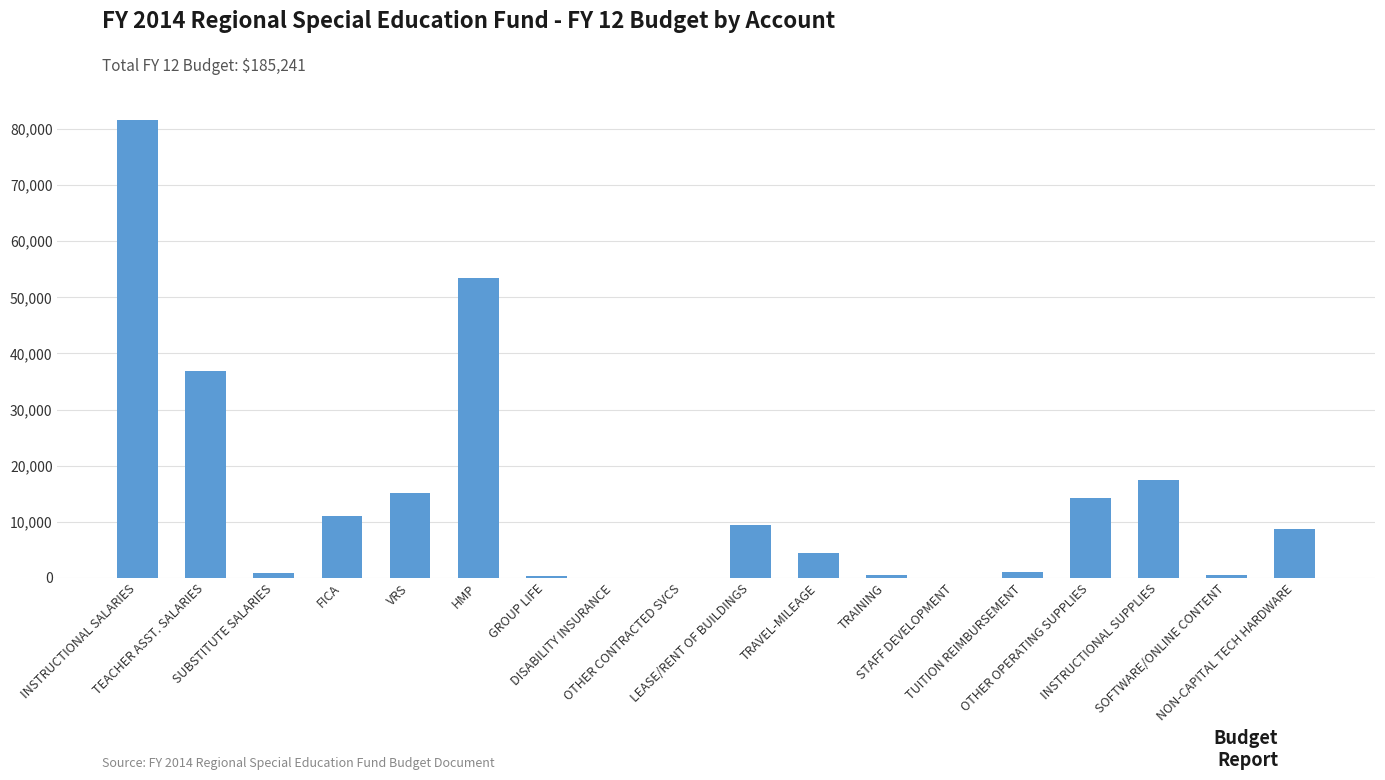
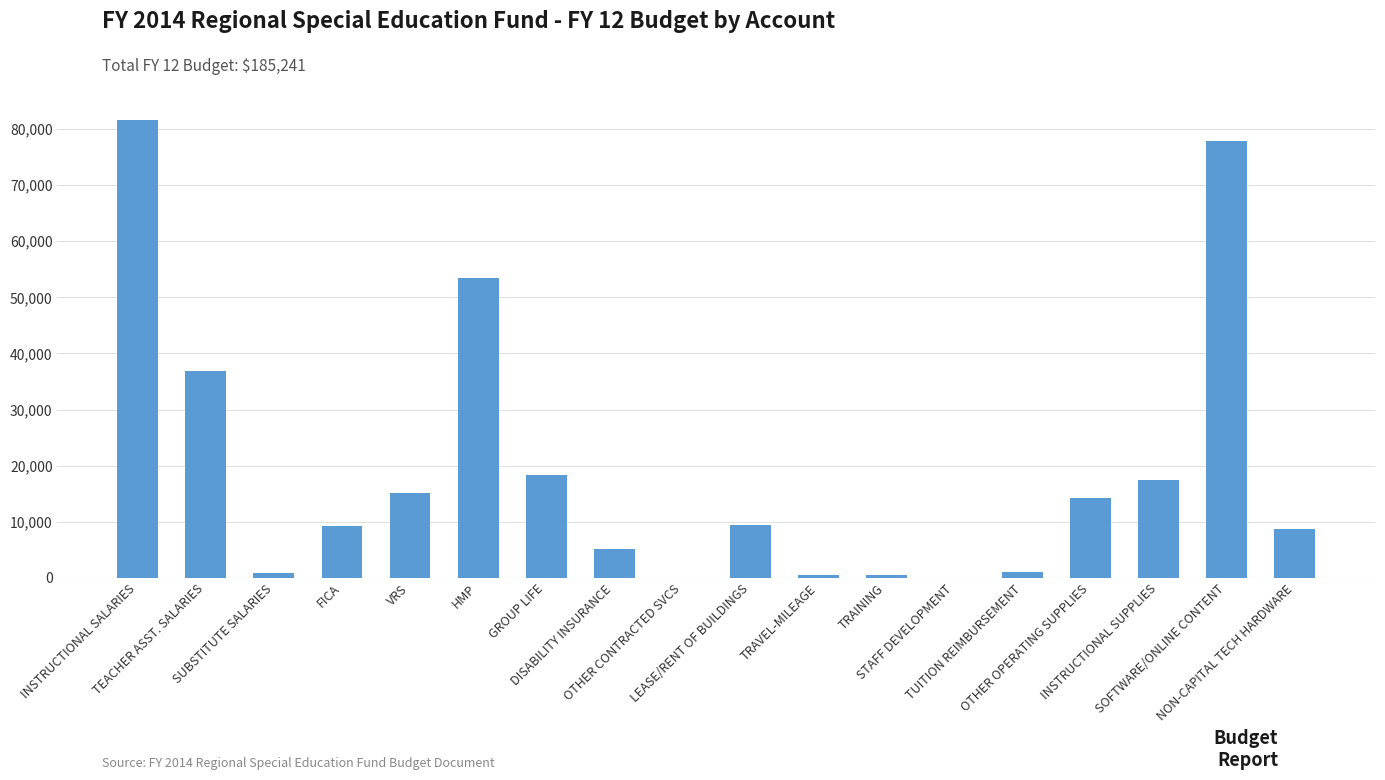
FICA: 11,000 -> 9,000
GROUP LIFE: 0 -> 18,000
DISABILITY INSURANCE: 0 -> 5,000
TRAVEL-MILEAGE: 4,000 -> 1,000
SOFTWARE/ONLINE CONTENT: 1,000 -> 78,000
